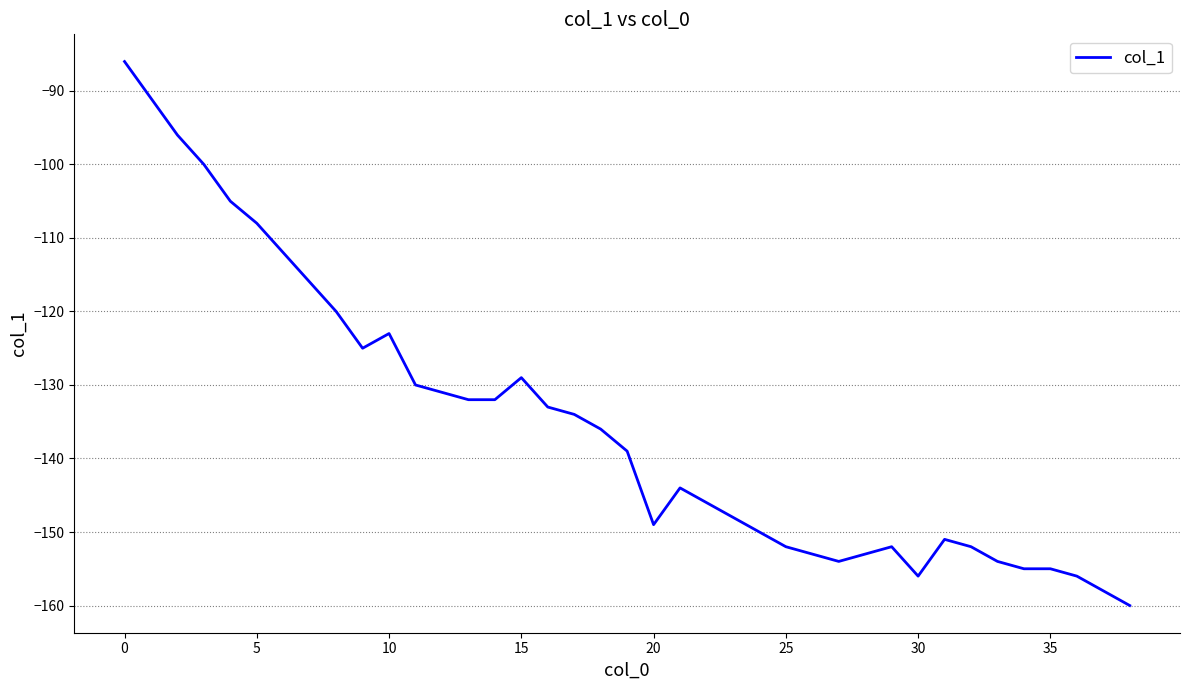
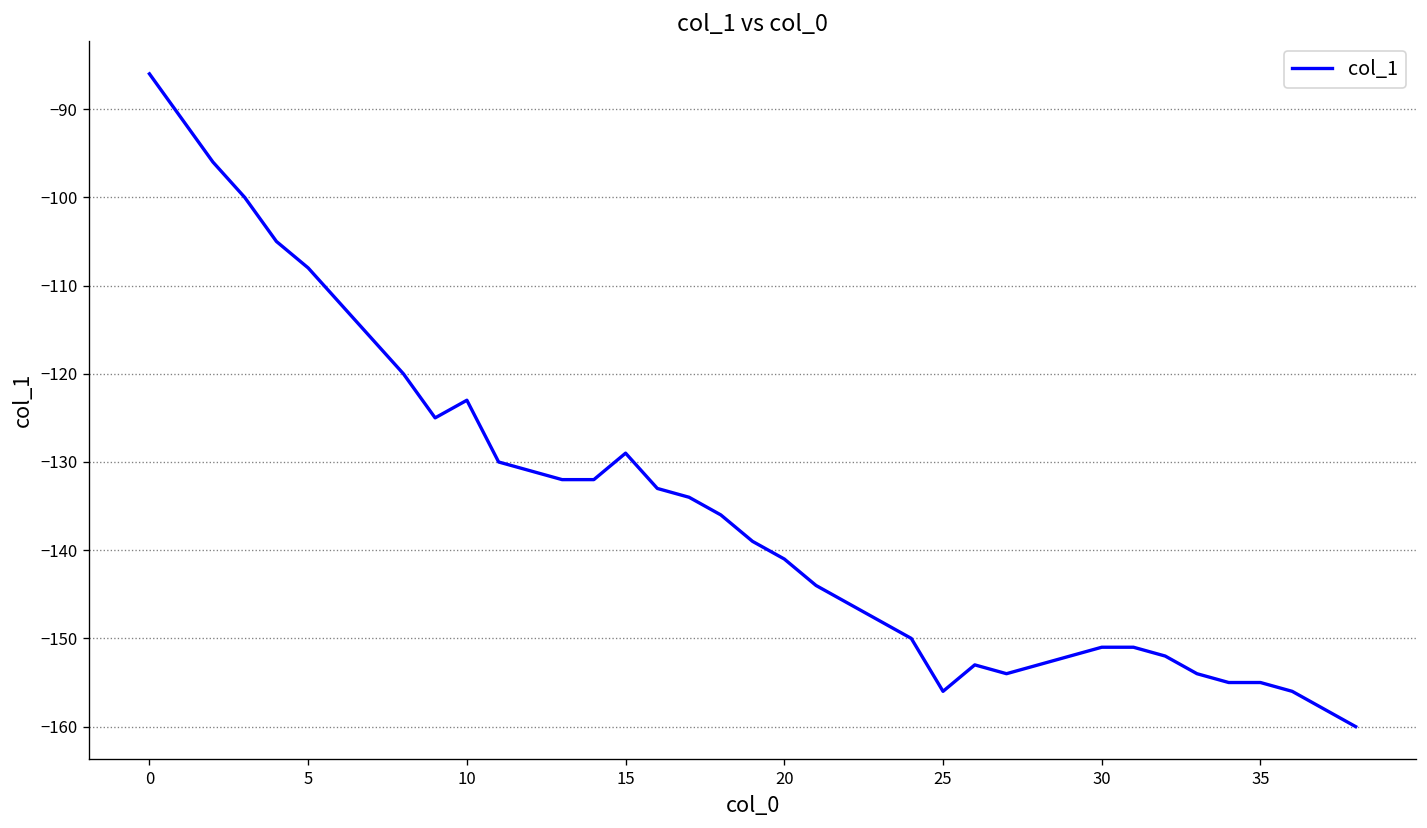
20: -149 -> -141
25: -152 -> -156
30: -156 -> -151
